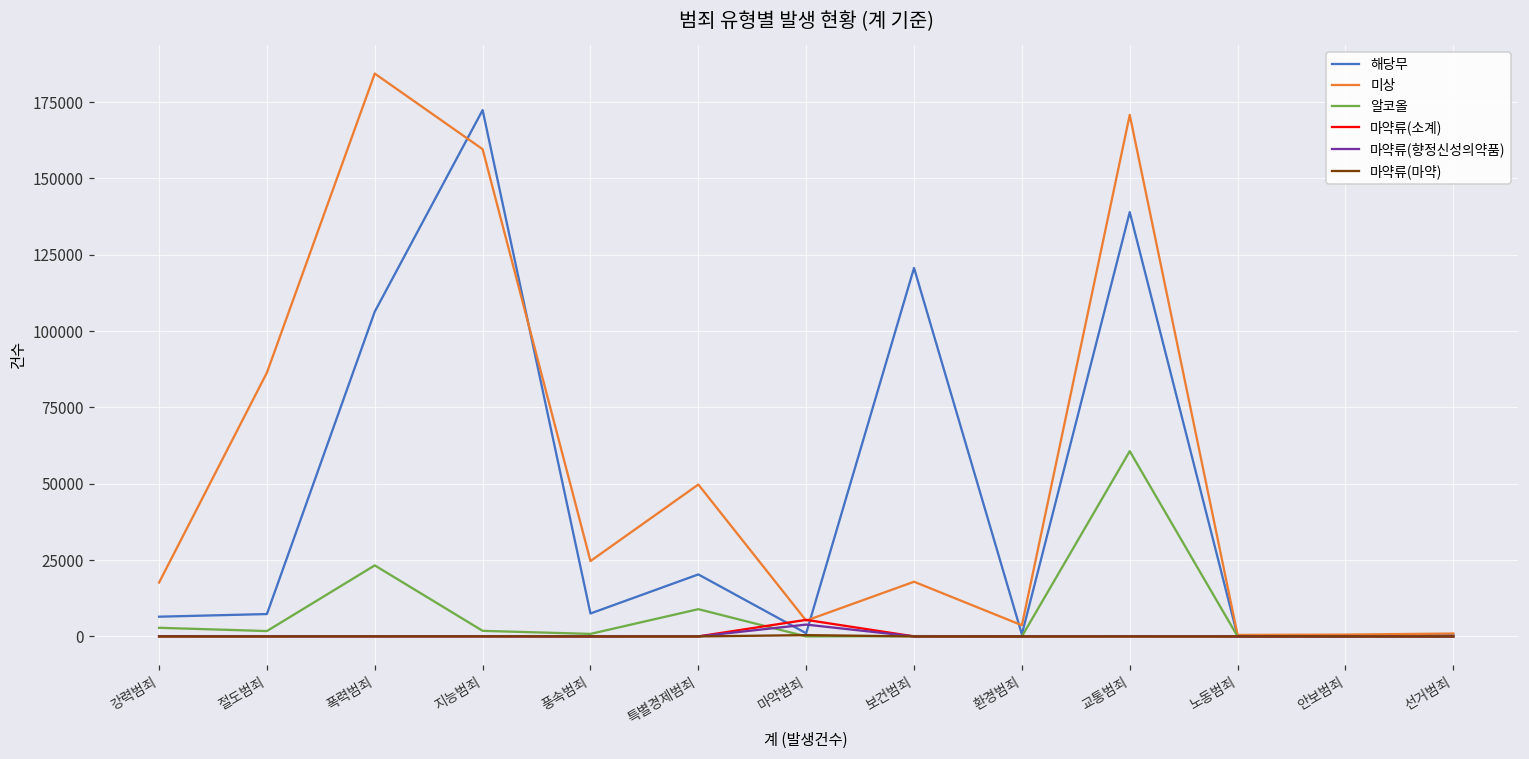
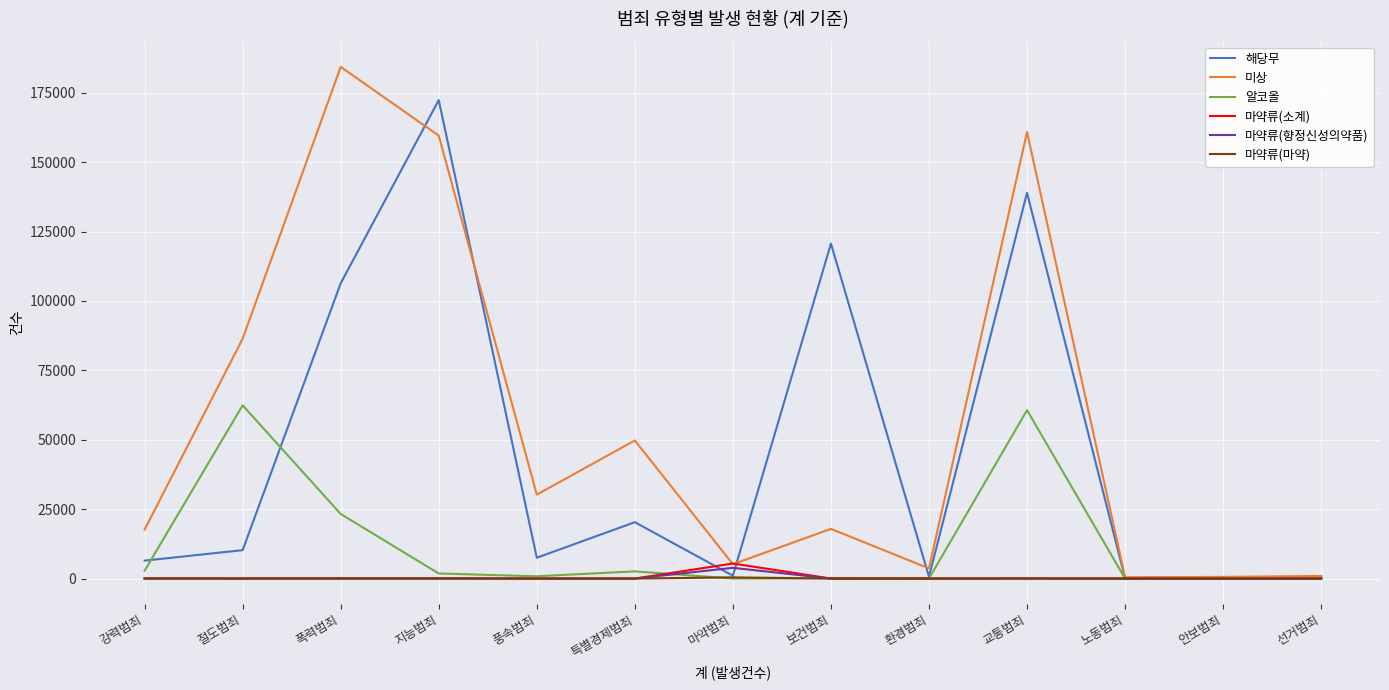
해당무, 절도범죄: 7000 -> 10000
알코올, 절도범죄: 2000 -> 62000
미상, 풍속범죄: 25000 -> 30000
알코올, 특별경제범죄: 9000 -> 3000
미상, 교통범죄: 171000 -> 161000
